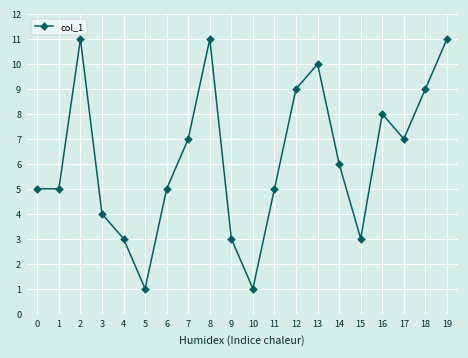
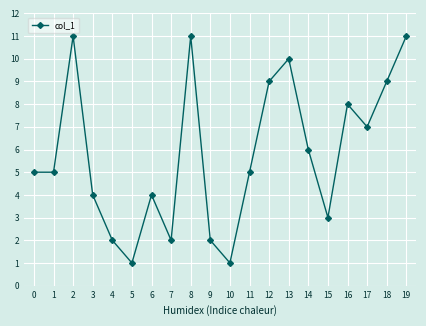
4: 3 -> 2
6: 5 -> 4
7: 7 -> 2
9: 3 -> 2
